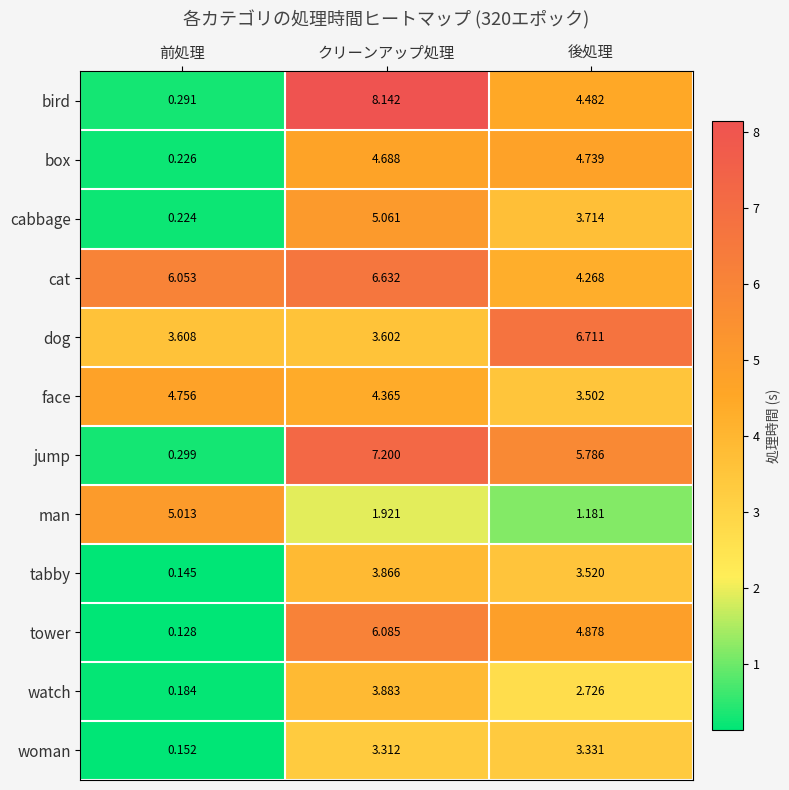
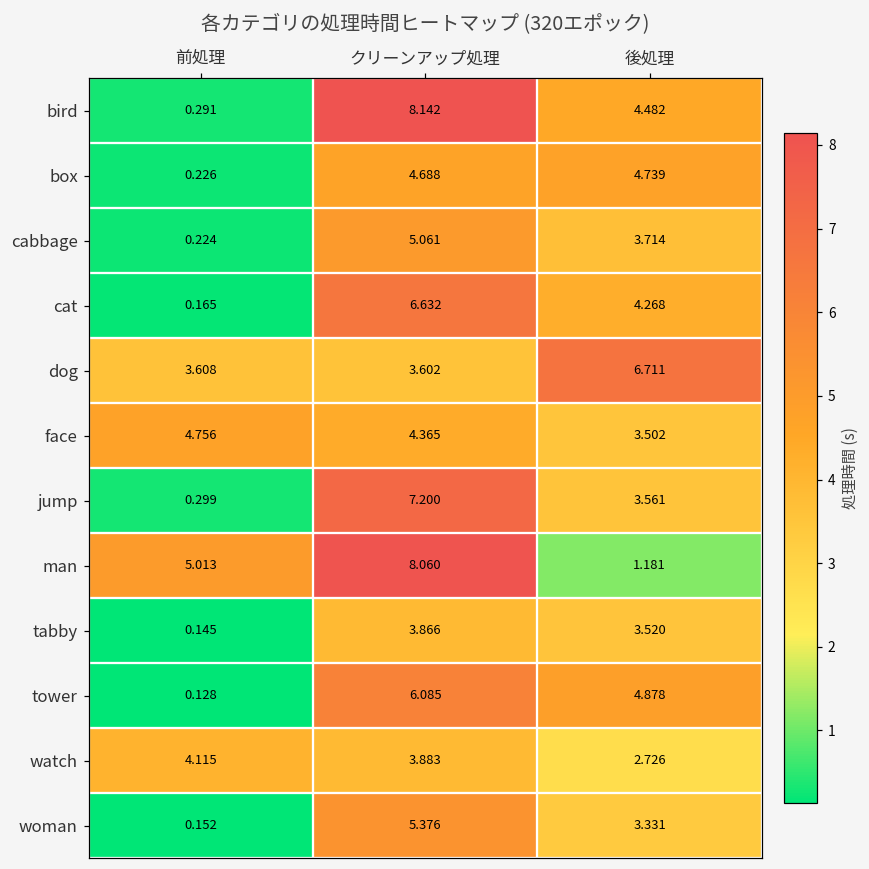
cat, 前処理: 6.053 -> 0.165
jump, 後処理: 5.786 -> 3.561
man, クリーンアップ処理: 1.921 -> 8.060
watch, 前処理: 0.184 -> 4.115
woman, クリーンアップ処理: 3.312 -> 5.376
